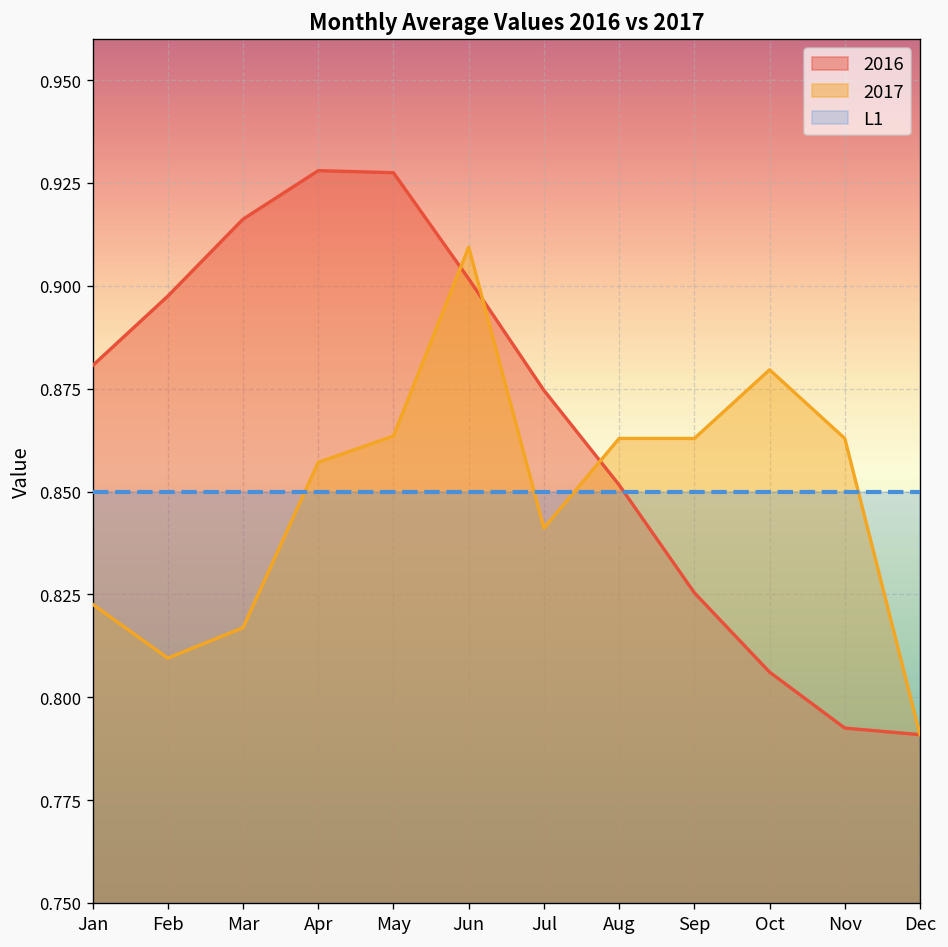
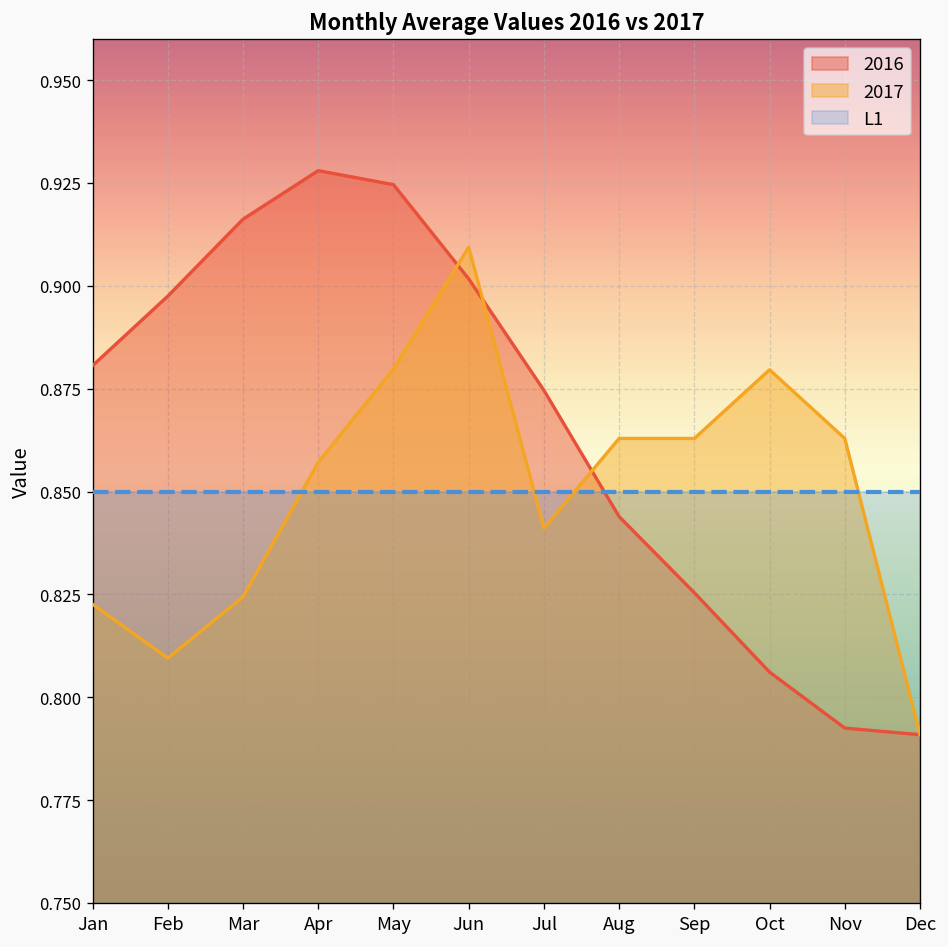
2017, Mar: 0.817 -> 0.824
2016, May: 0.928 -> 0.925
2017, May: 0.864 -> 0.880
2016, Aug: 0.852 -> 0.844
